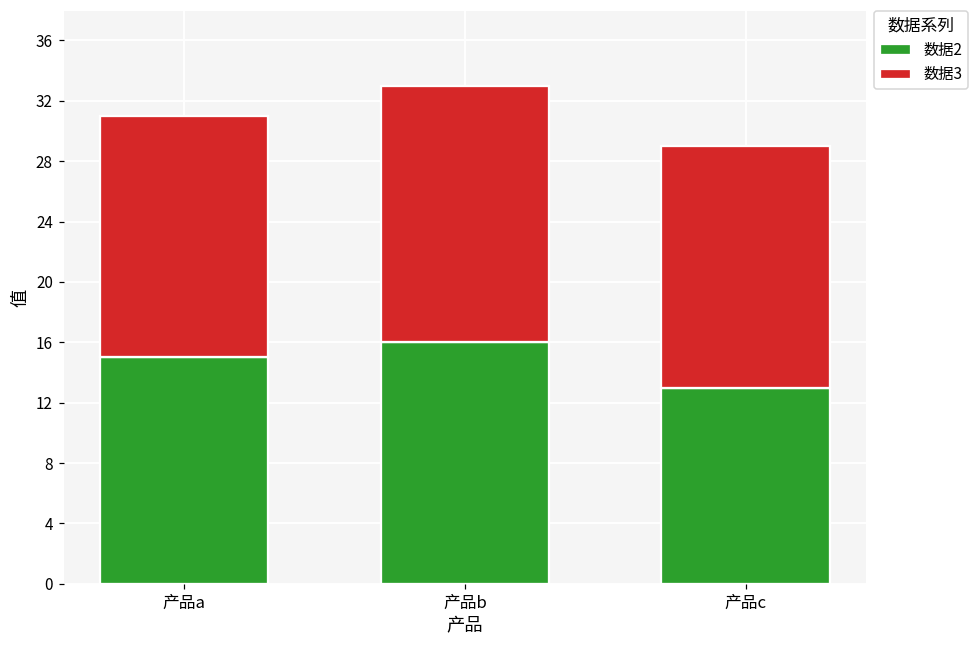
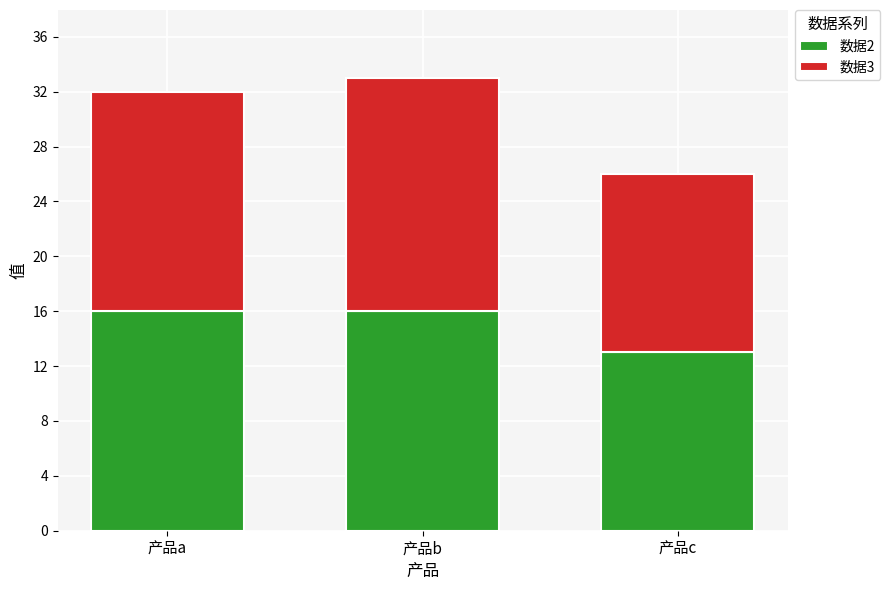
数据2, 产品a: 15 -> 16
数据3, 产品c: 16 -> 13
